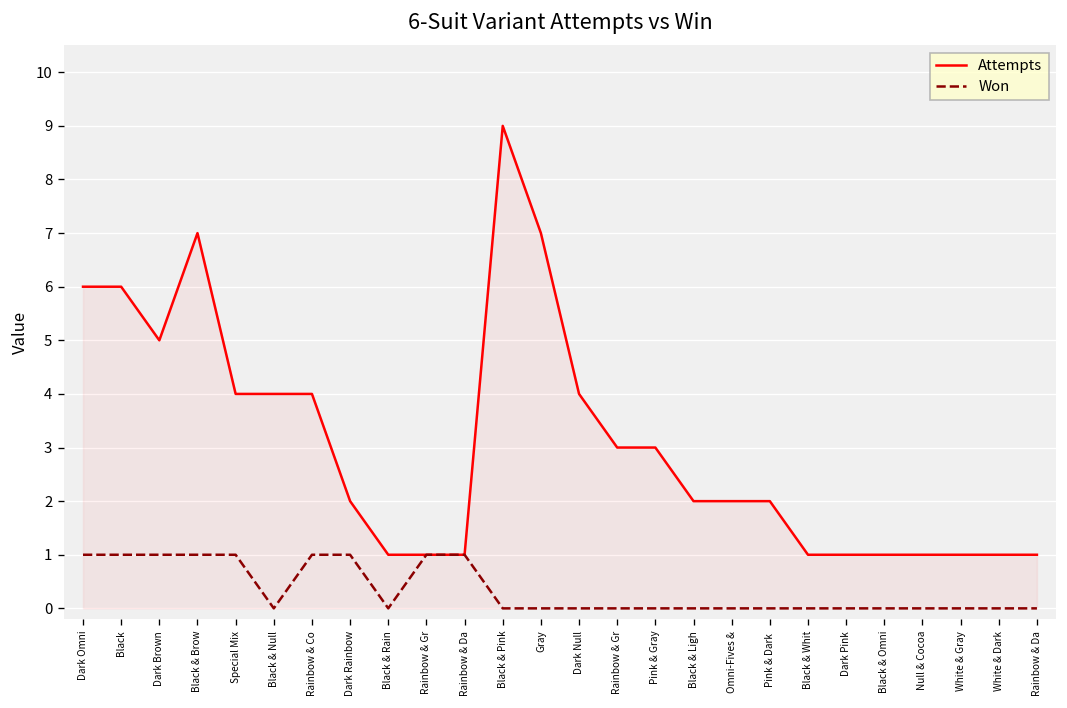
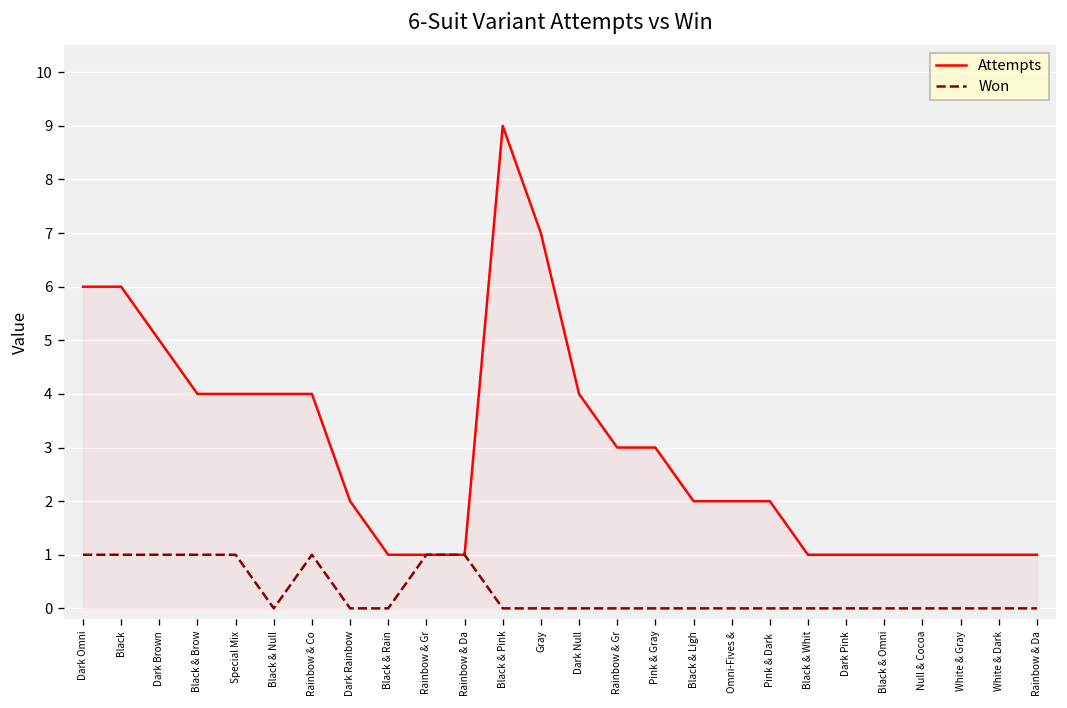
Attempts, Black & Brow: 7 -> 4
Won, Dark Rainbow: 1 -> 0
